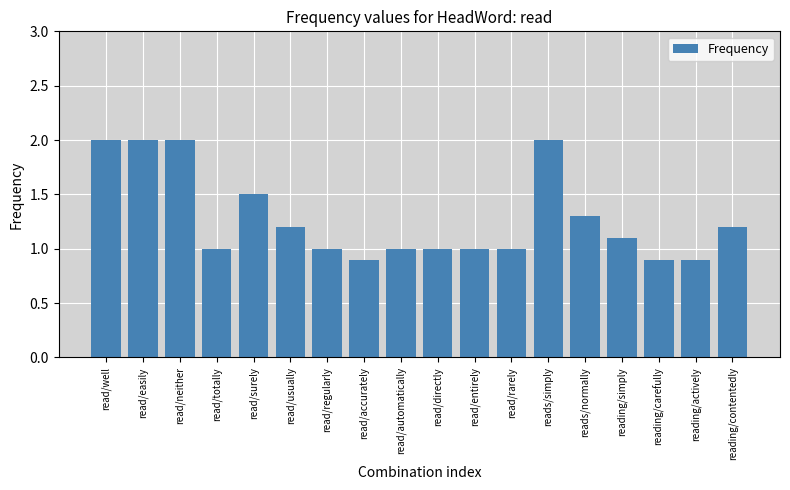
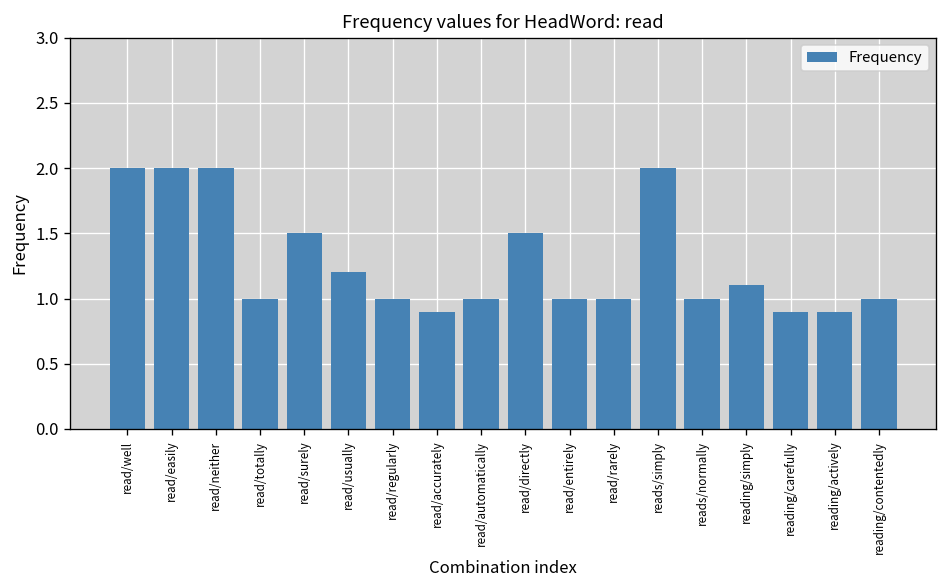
read/directly: 1.0 -> 1.5
reads/normally: 1.3 -> 1.0
reading/contentedly: 1.2 -> 1.0
